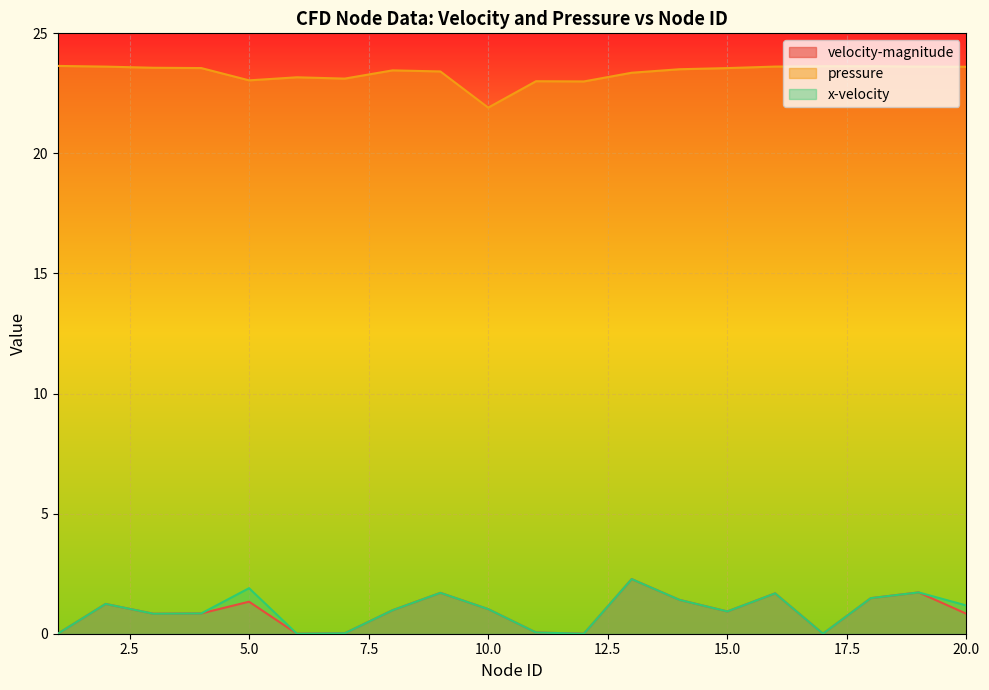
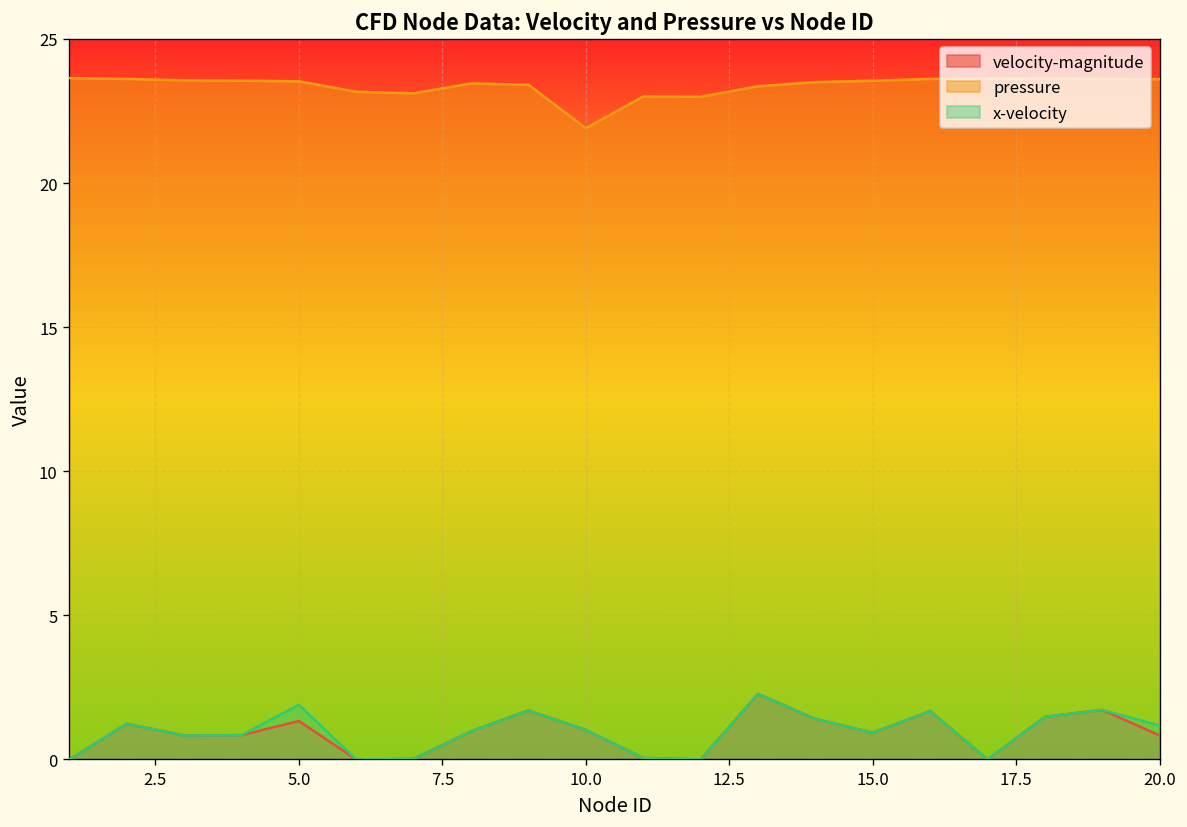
pressure, 5.0: 23.0 -> 23.5
